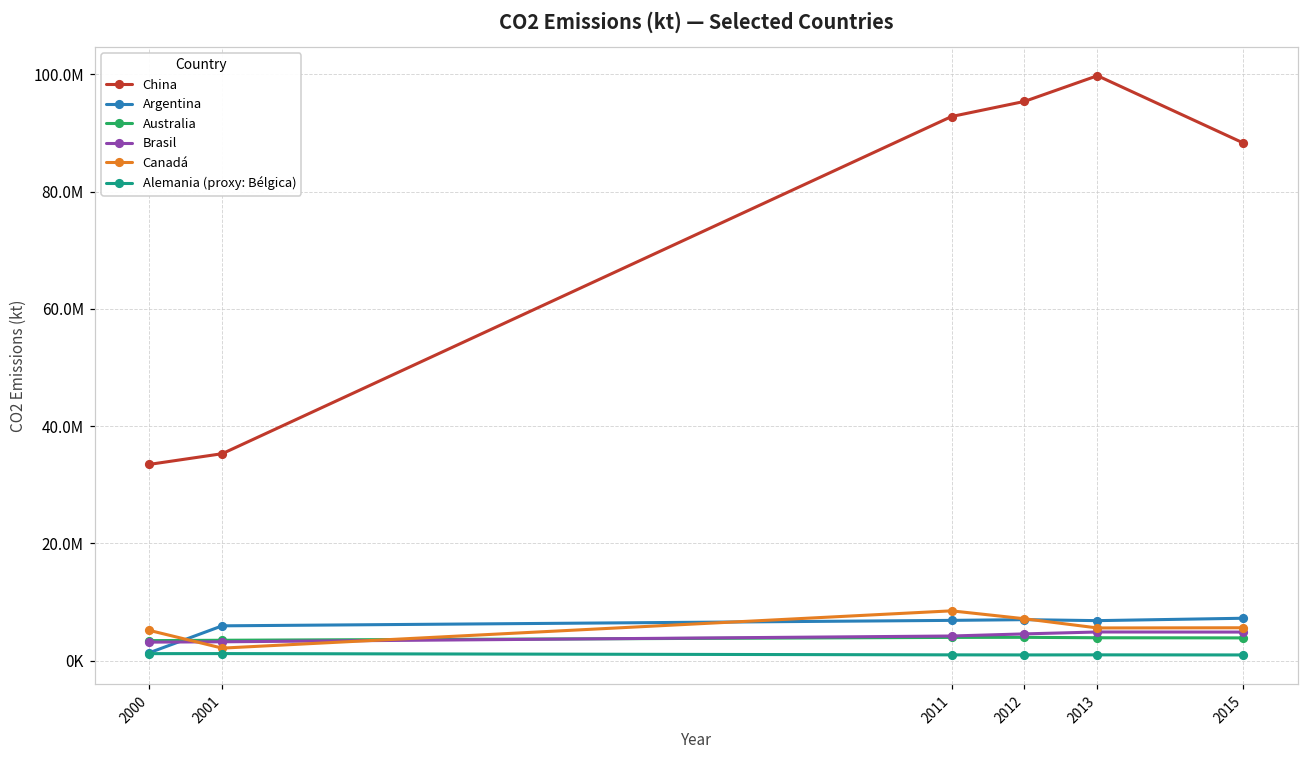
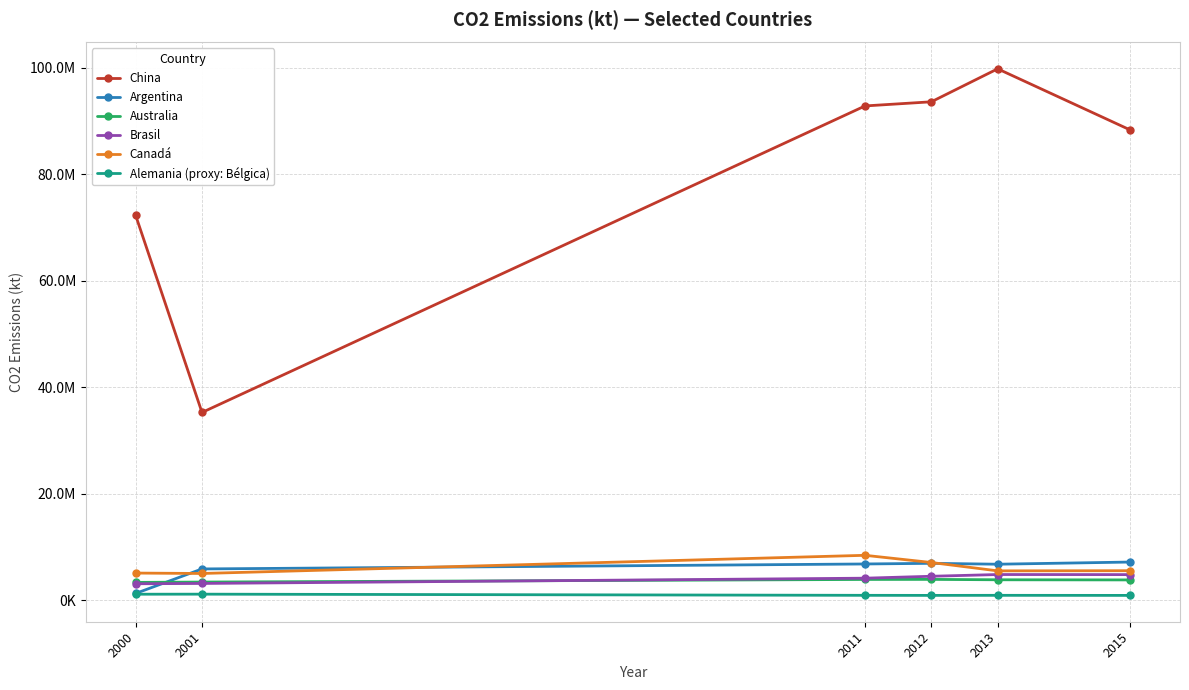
China, 2000: 33000000 -> 72000000
Canadá, 2001: 2000000 -> 5000000
China, 2012: 95000000 -> 94000000
